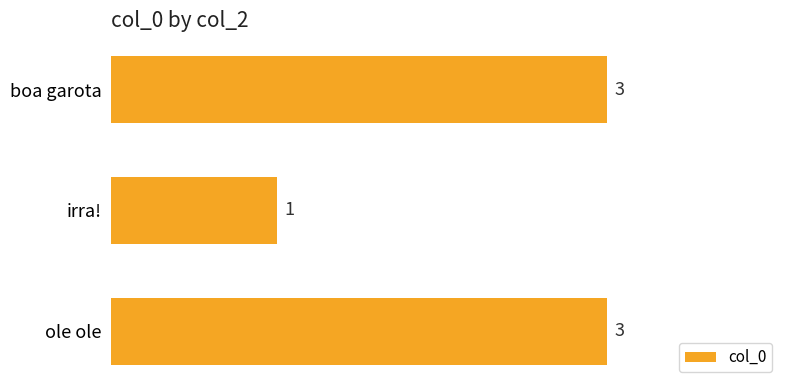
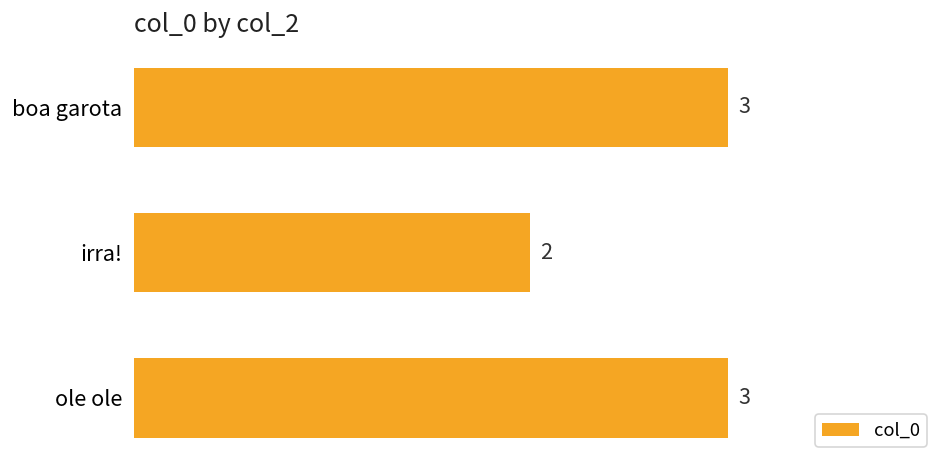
irra!: 1 -> 2
